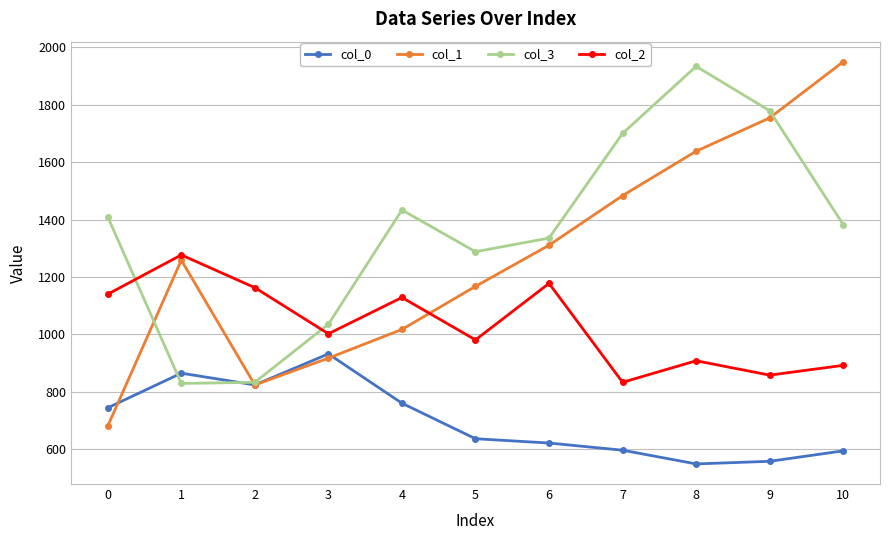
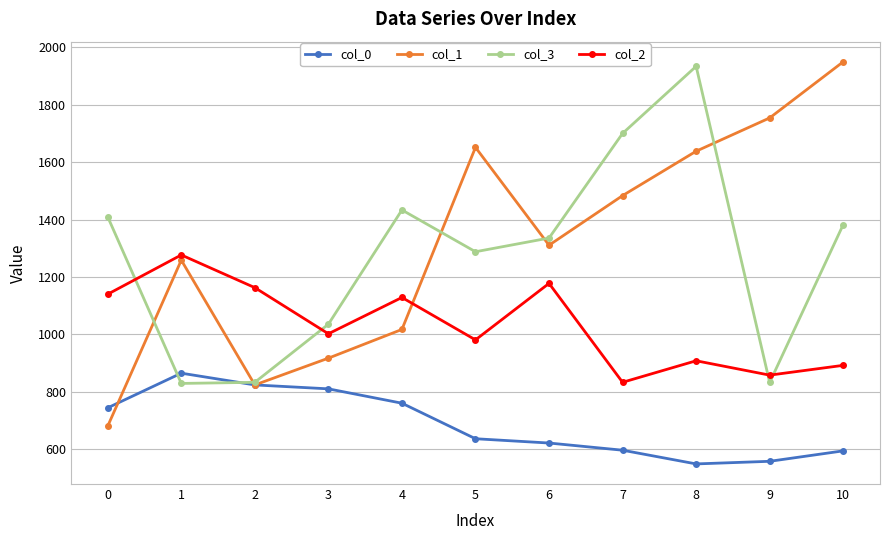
col_0, 3: 930 -> 810
col_1, 5: 1170 -> 1650
col_3, 9: 1780 -> 830
